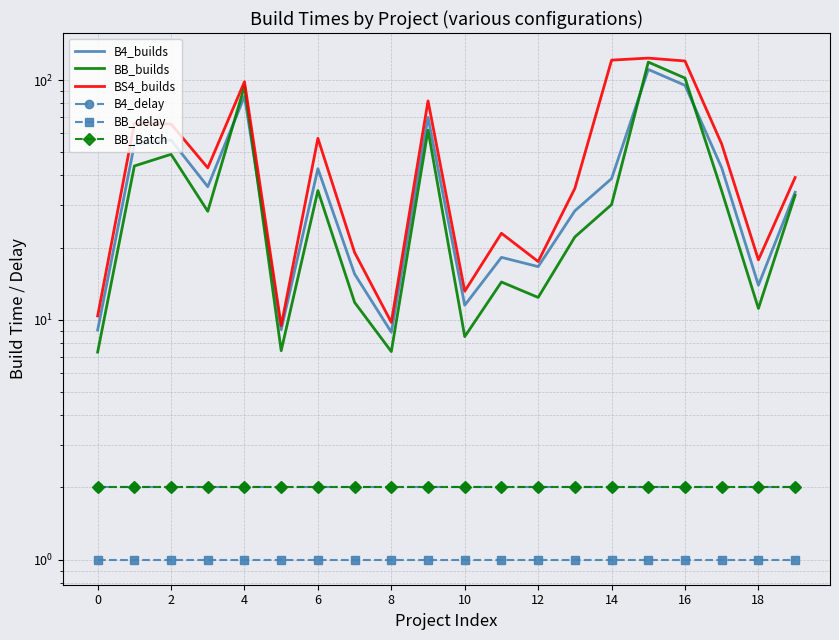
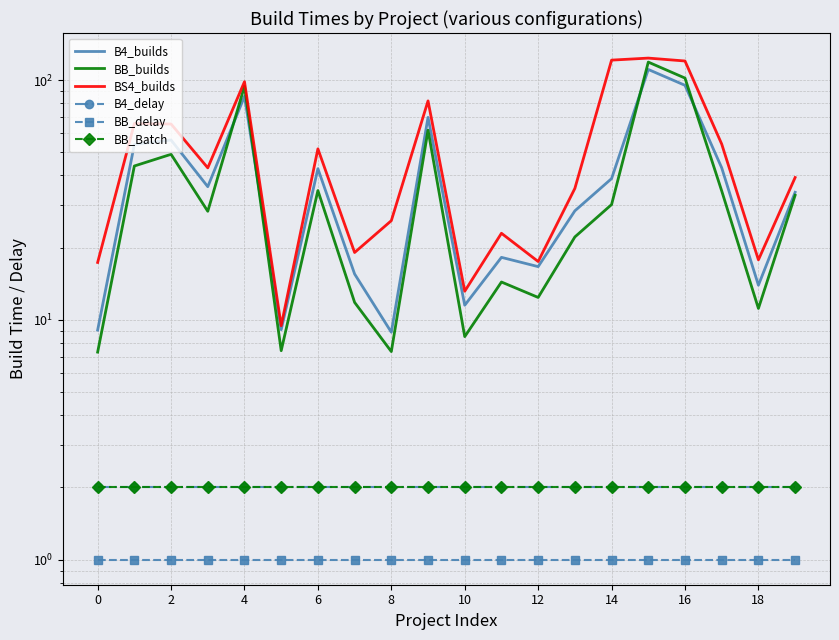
BS4_builds, 0: 10.4 -> 17
BS4_builds, 6: 57 -> 52
BS4_builds, 8: 9.8 -> 26
